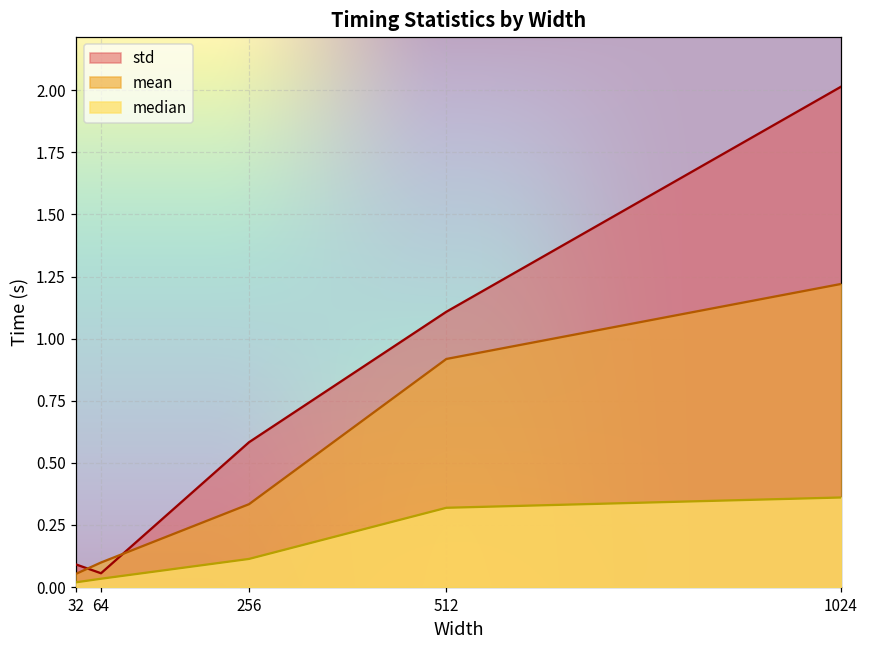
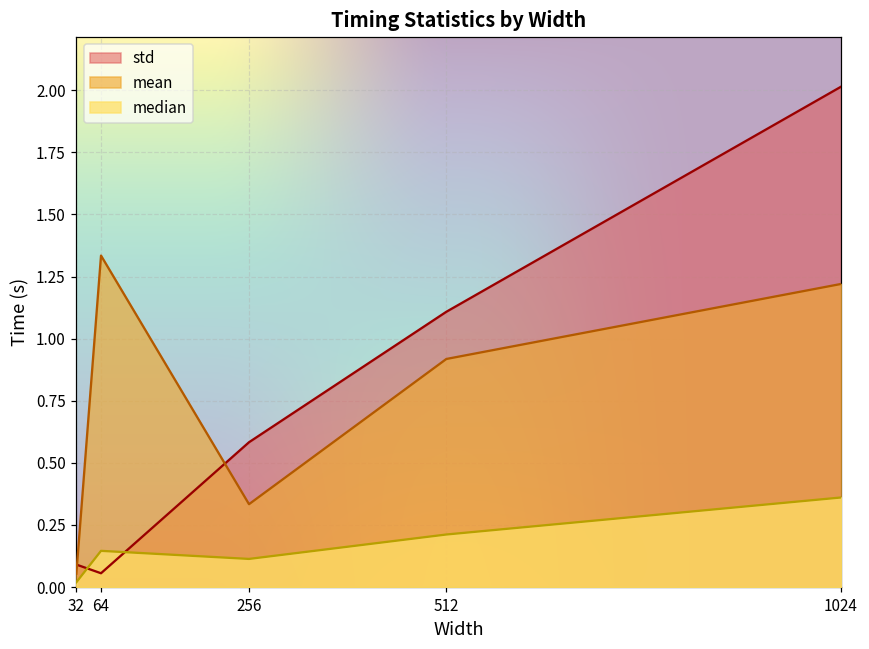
mean, 64: 0.10 -> 1.33
median, 64: 0.03 -> 0.15
median, 512: 0.32 -> 0.21
